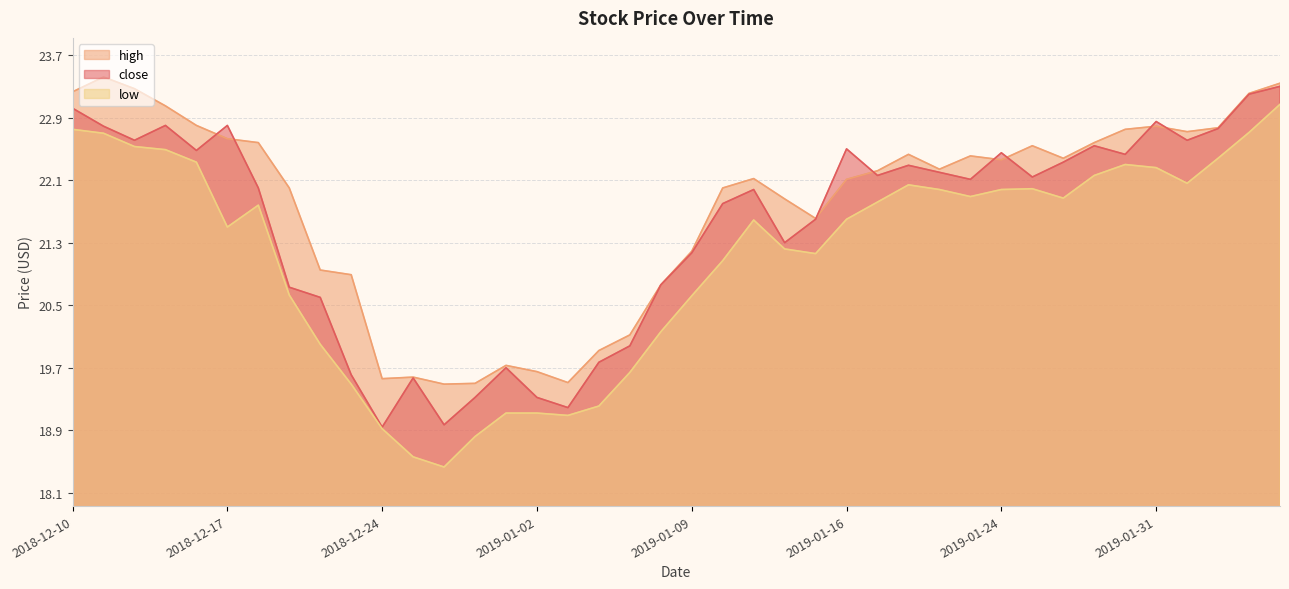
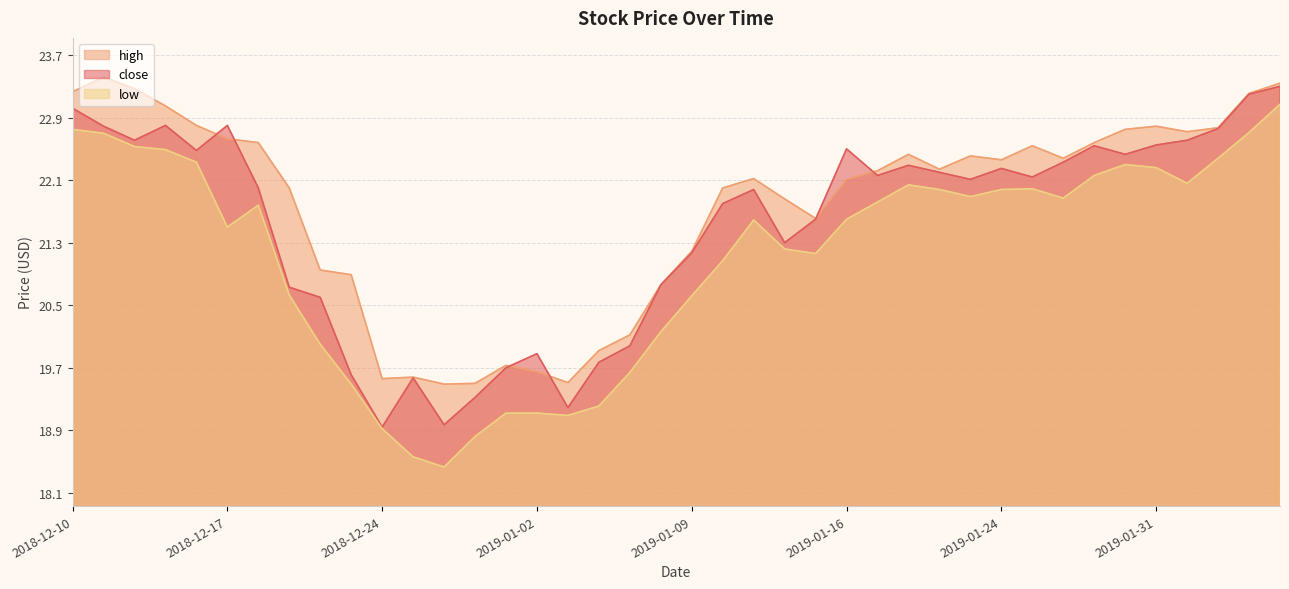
close, 2019-01-02: 19.3 -> 19.9
close, 2019-01-24: 22.5 -> 22.3
close, 2019-01-31: 22.9 -> 22.6
